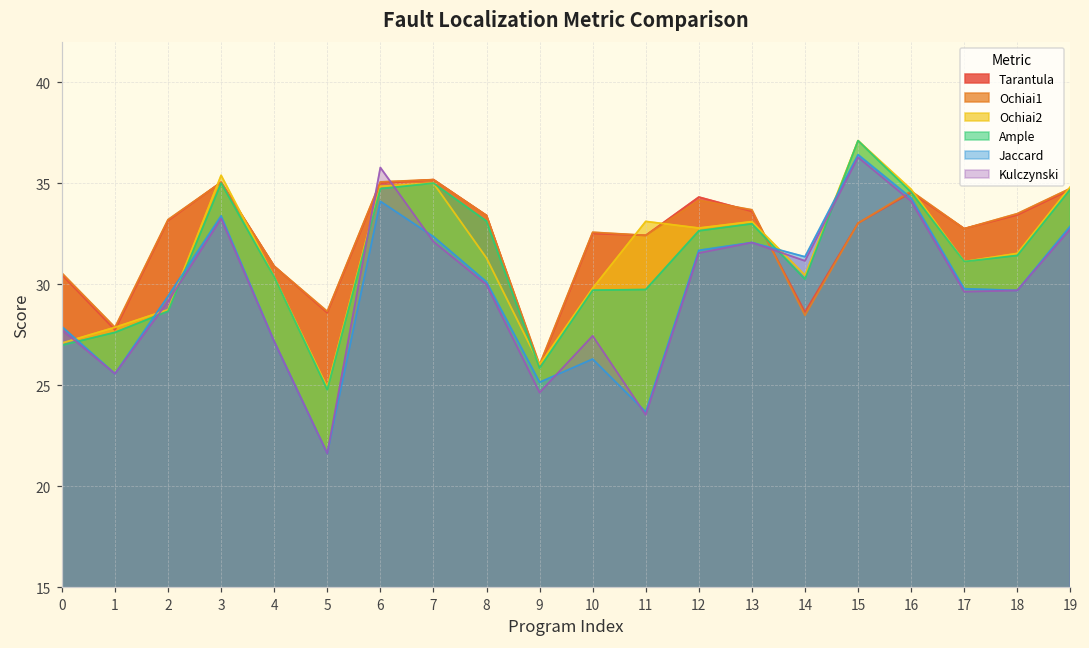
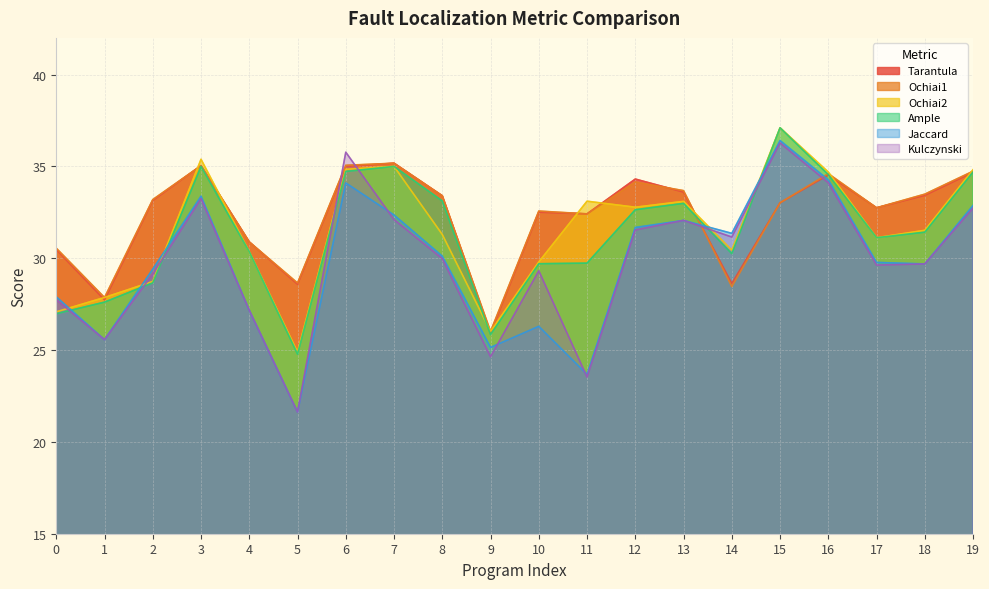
Kulczynski, 10: 27.4 -> 29.3
